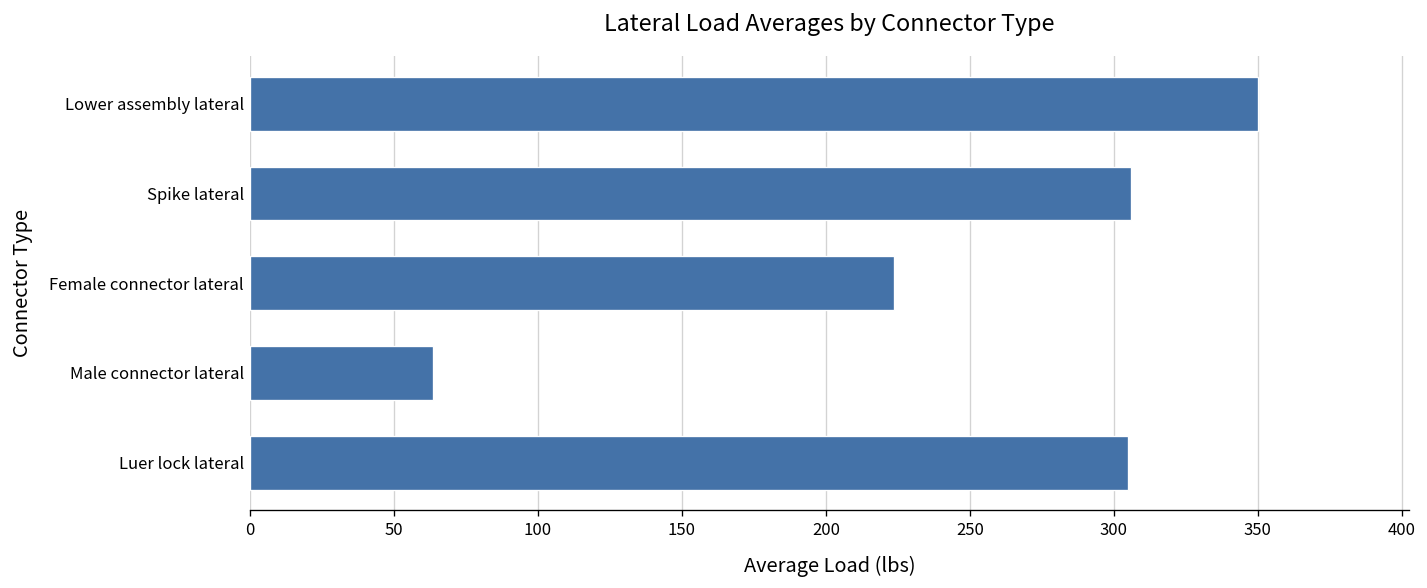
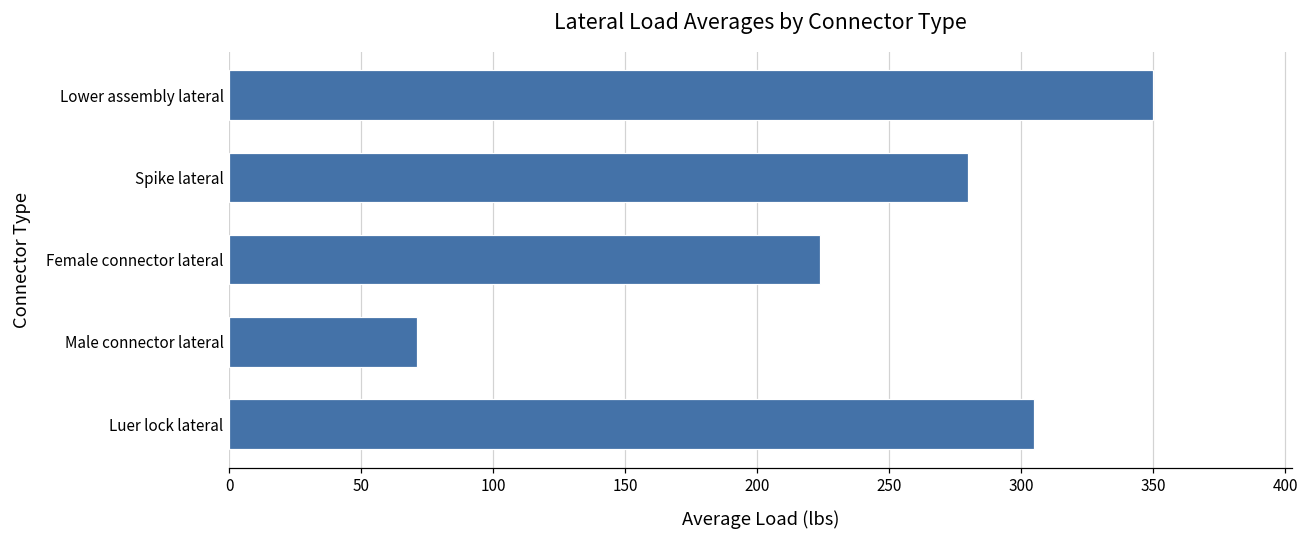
Spike lateral: 306 -> 280
Male connector lateral: 64 -> 71
